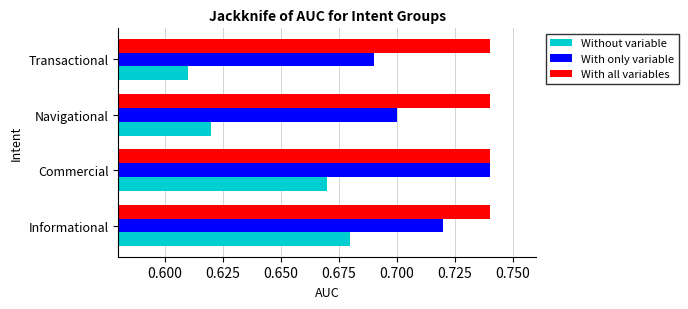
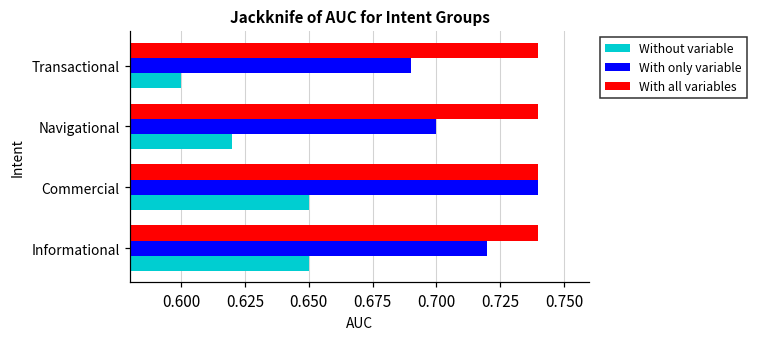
Without variable, Transactional: 0.61 -> 0.60
Without variable, Commercial: 0.67 -> 0.65
Without variable, Informational: 0.68 -> 0.65
